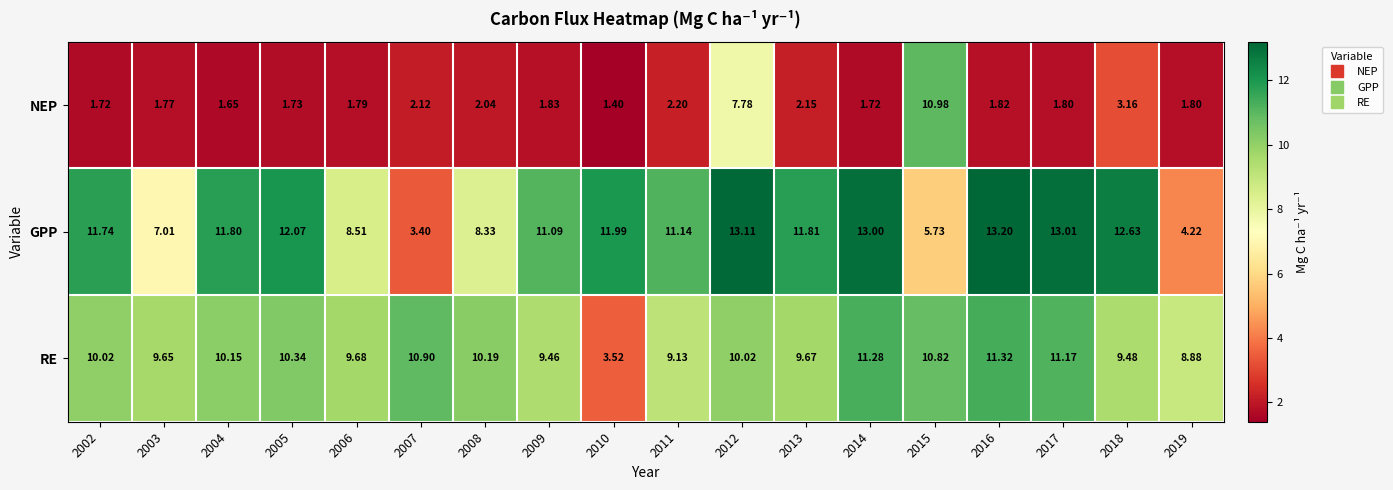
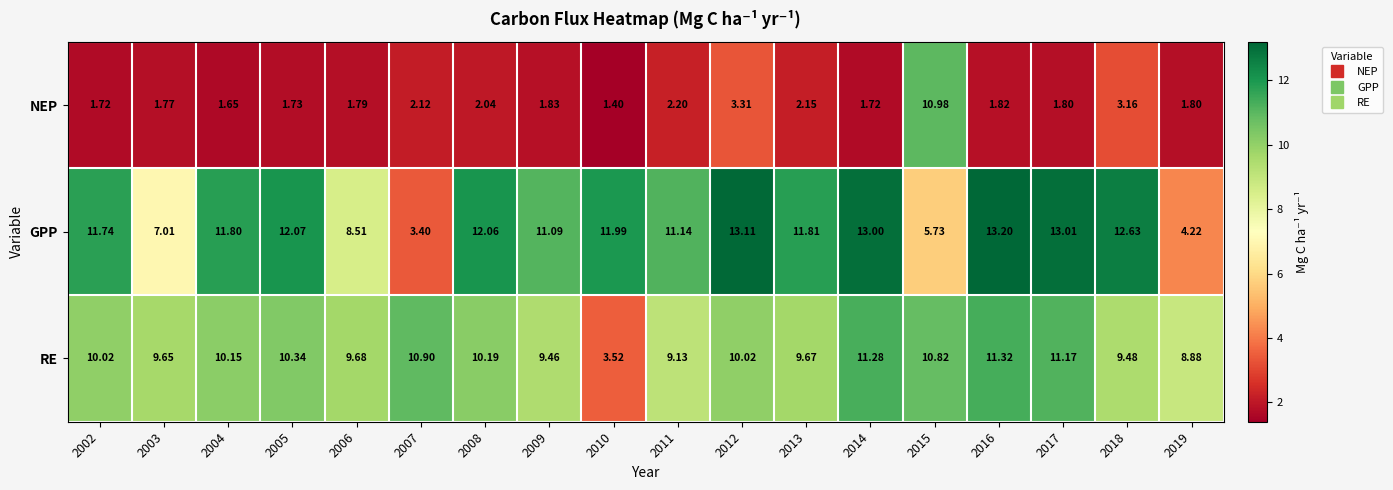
NEP, 2012: 7.78 -> 3.31
GPP, 2008: 8.33 -> 12.06
